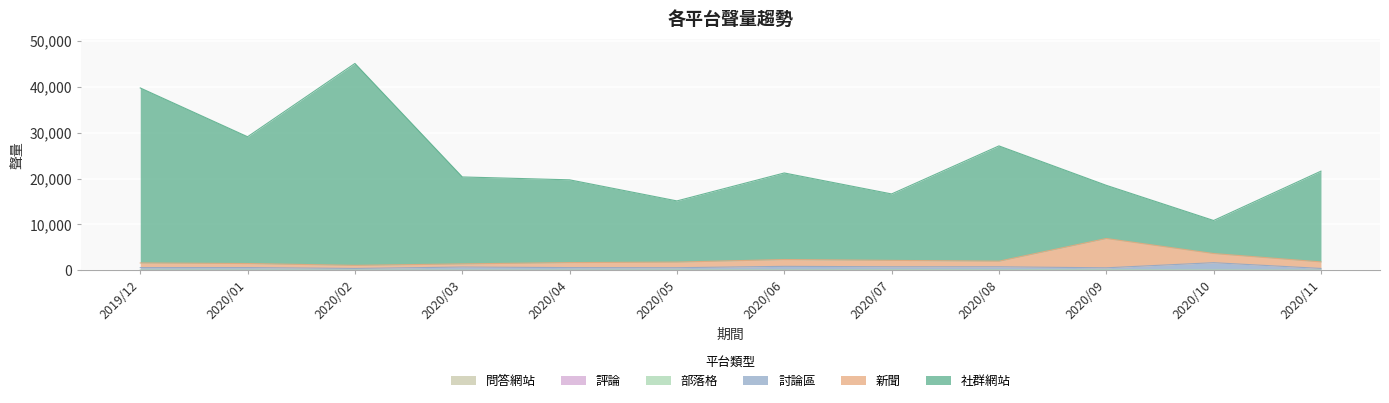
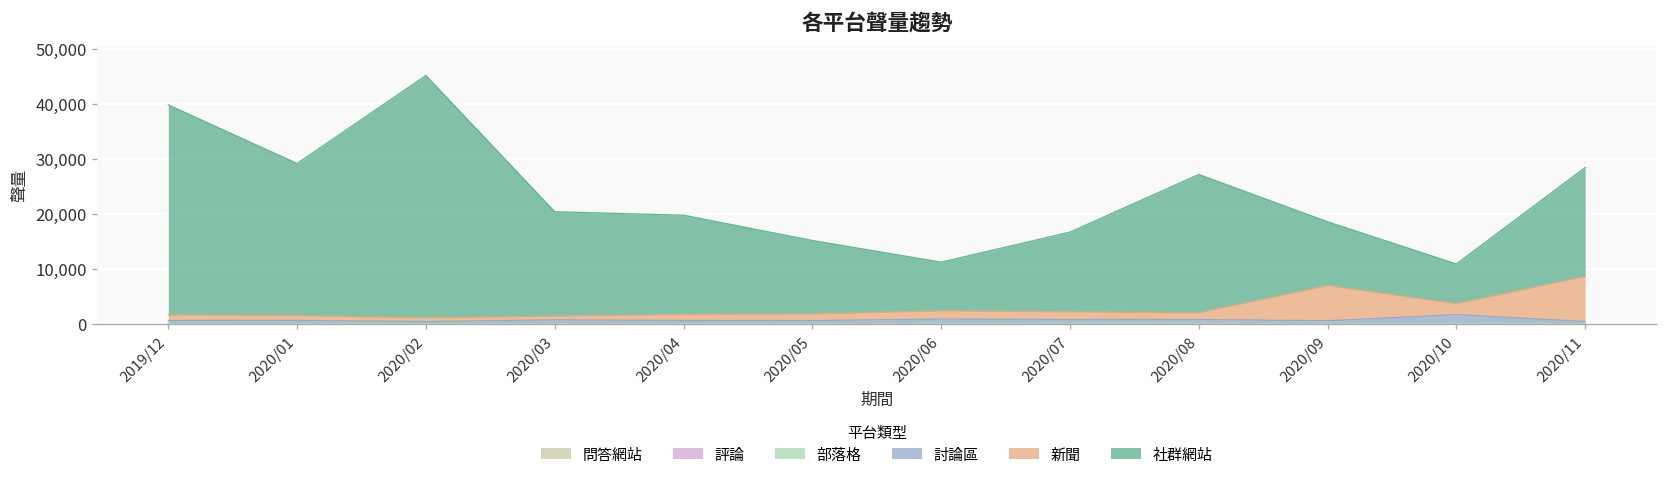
社群網站, 2020/06: 19,000 -> 9,000
新聞, 2020/11: 1,000 -> 8,000
